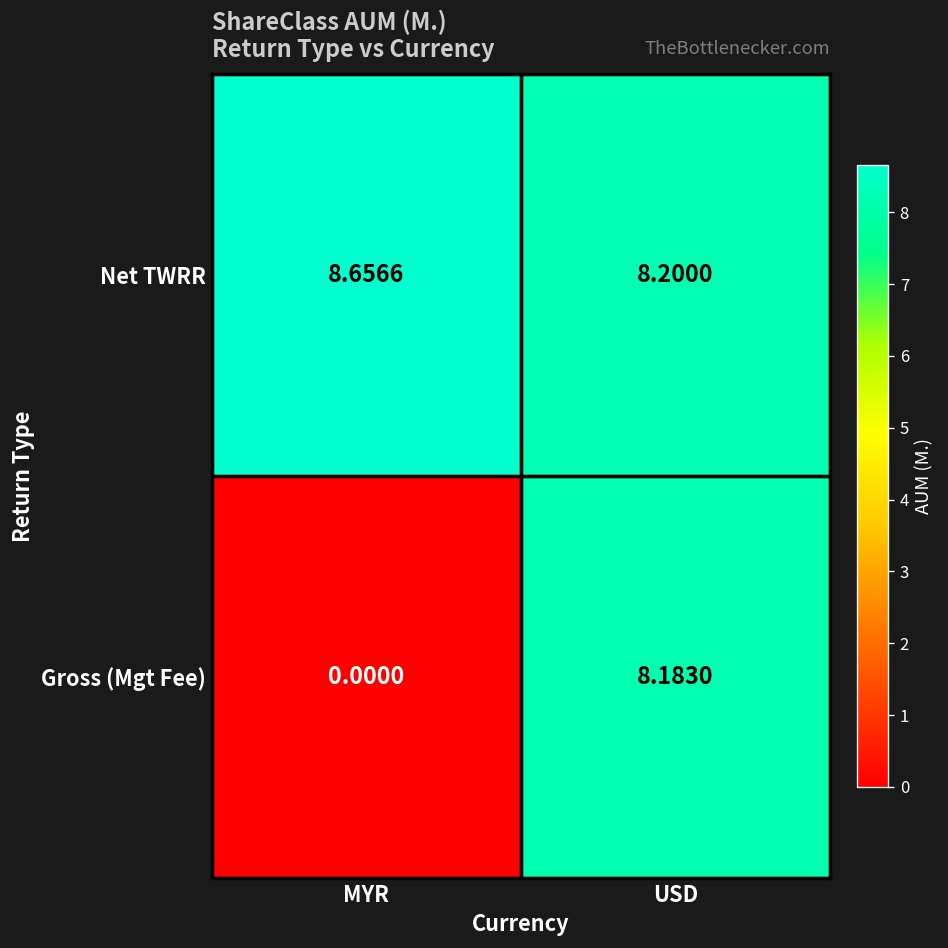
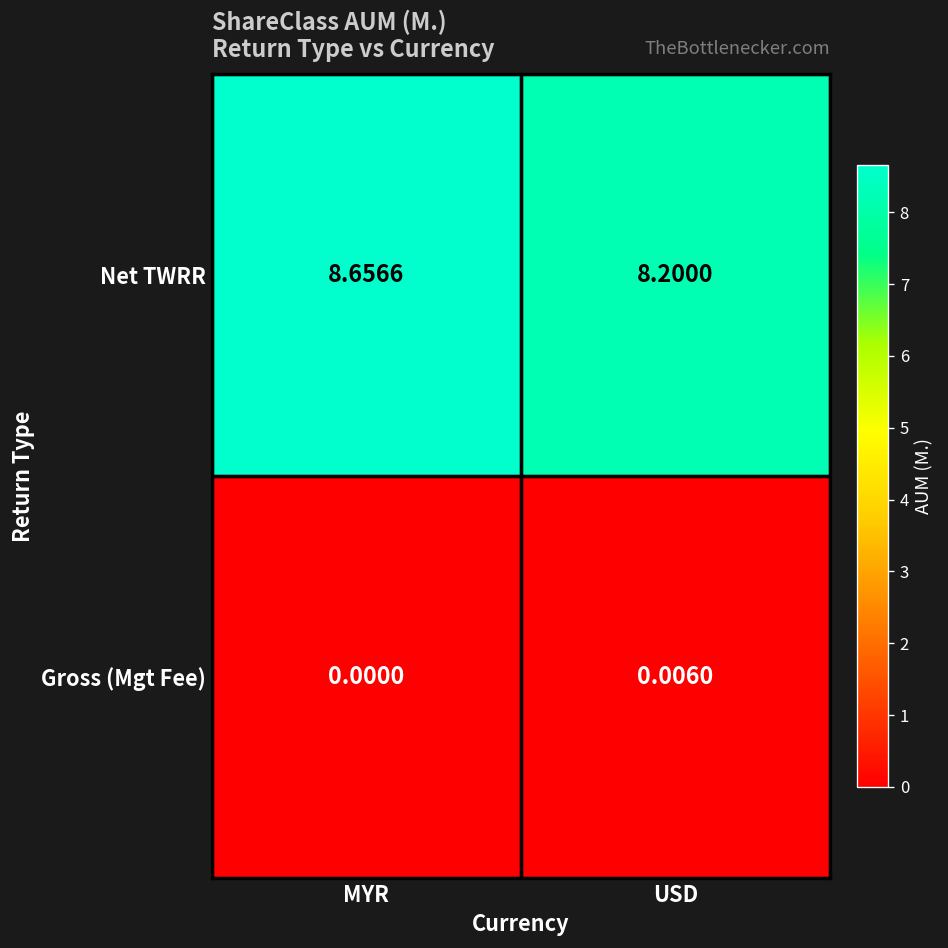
Gross (Mgt Fee), USD: 8.1830 -> 0.0060
